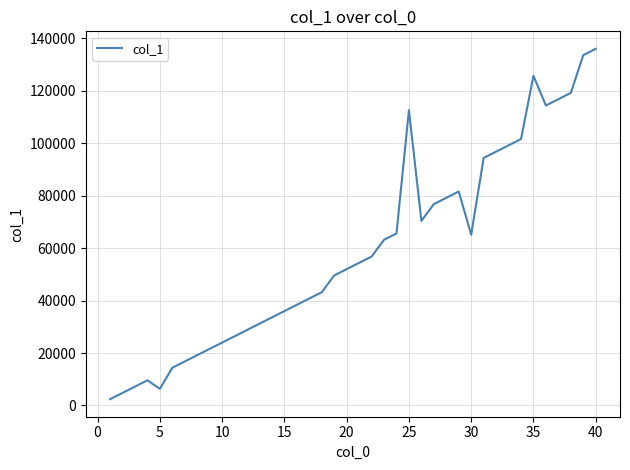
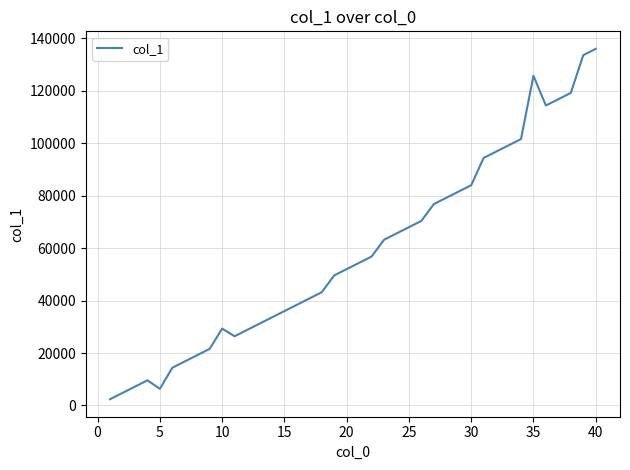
10: 24000 -> 29000
25: 113000 -> 68000
30: 65000 -> 84000
